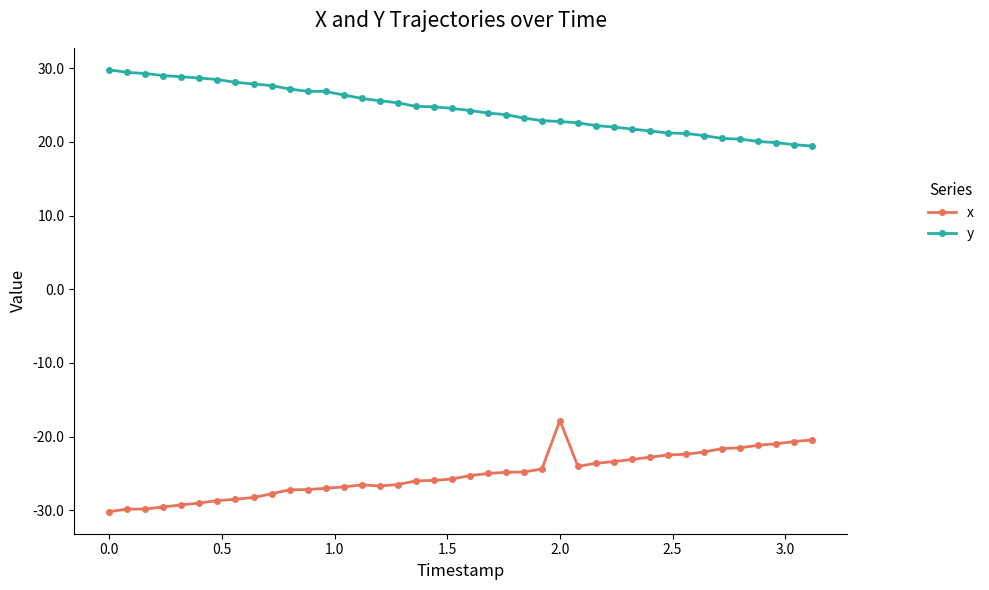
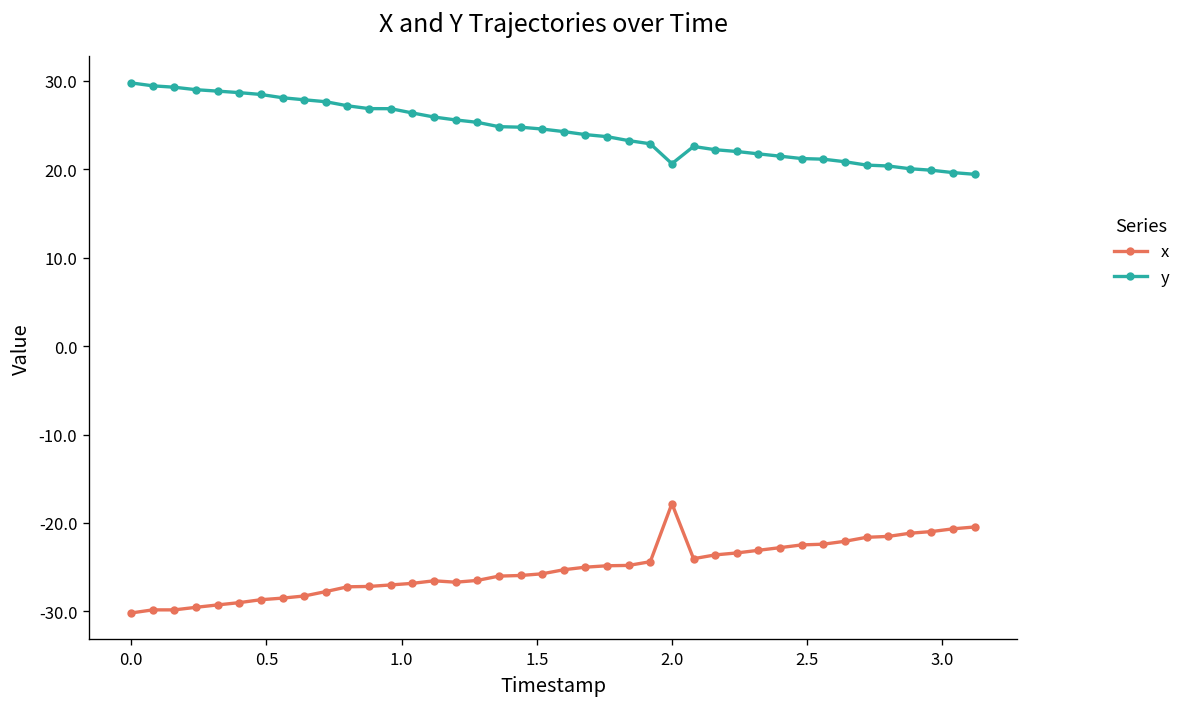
y, 2.0: 23 -> 21
